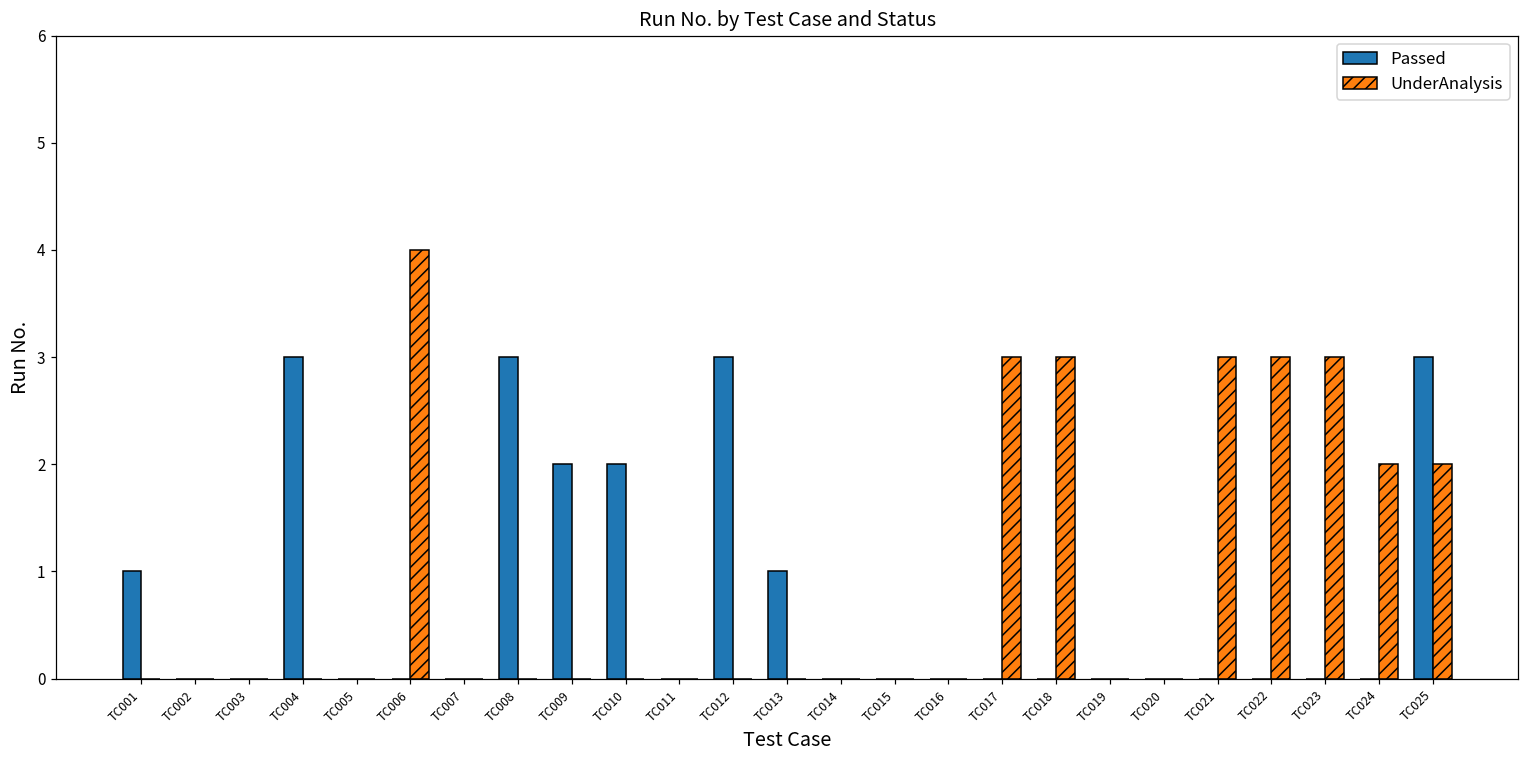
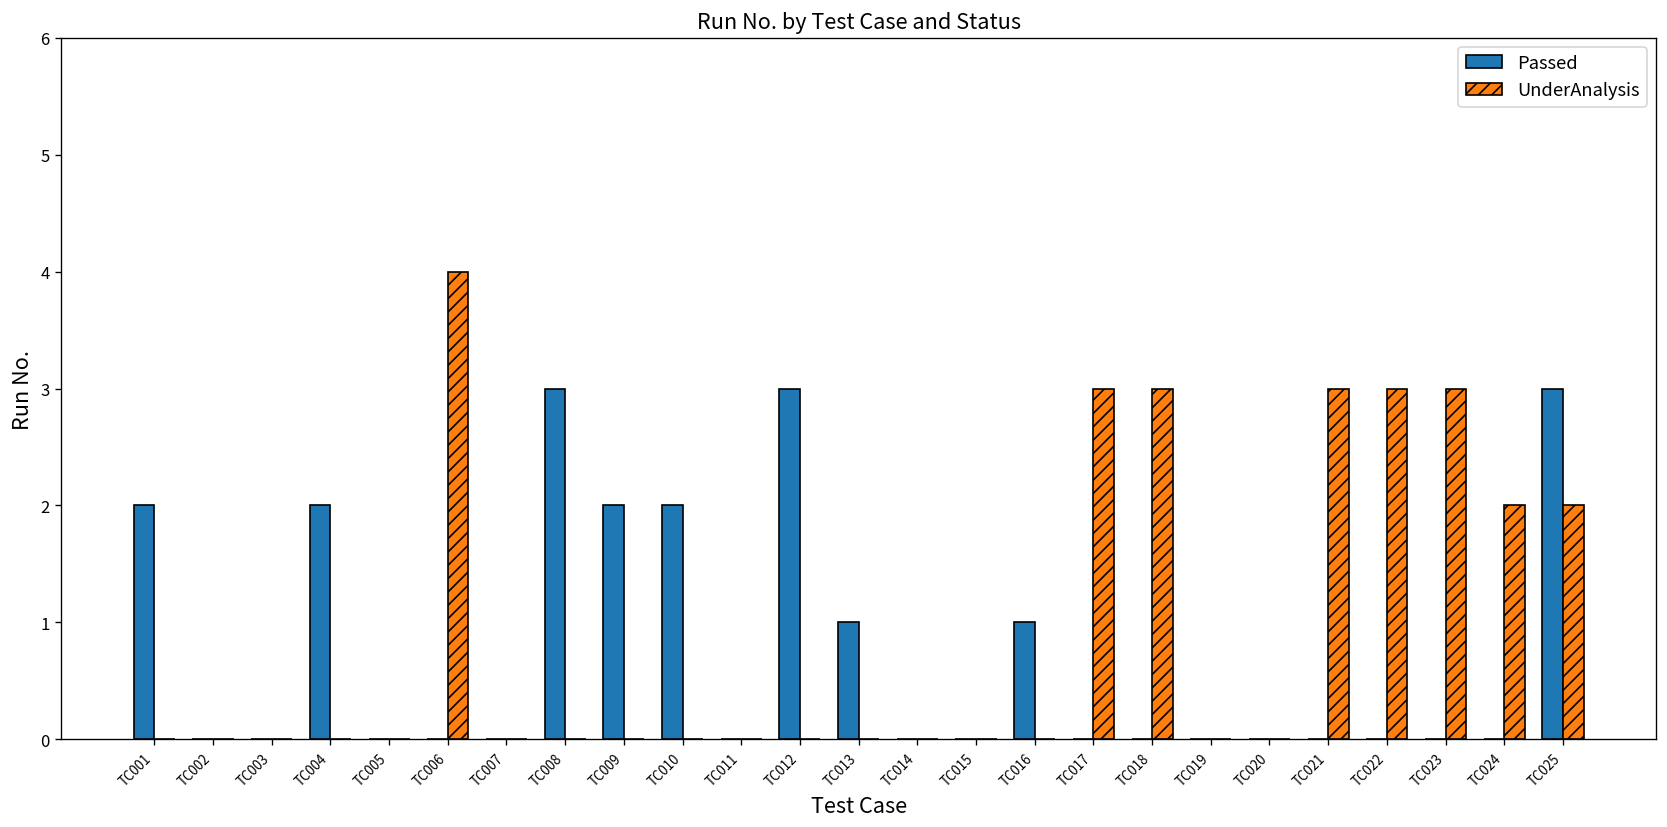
Passed, TC001: 1 -> 2
Passed, TC004: 3 -> 2
Passed, TC016: 0 -> 1
